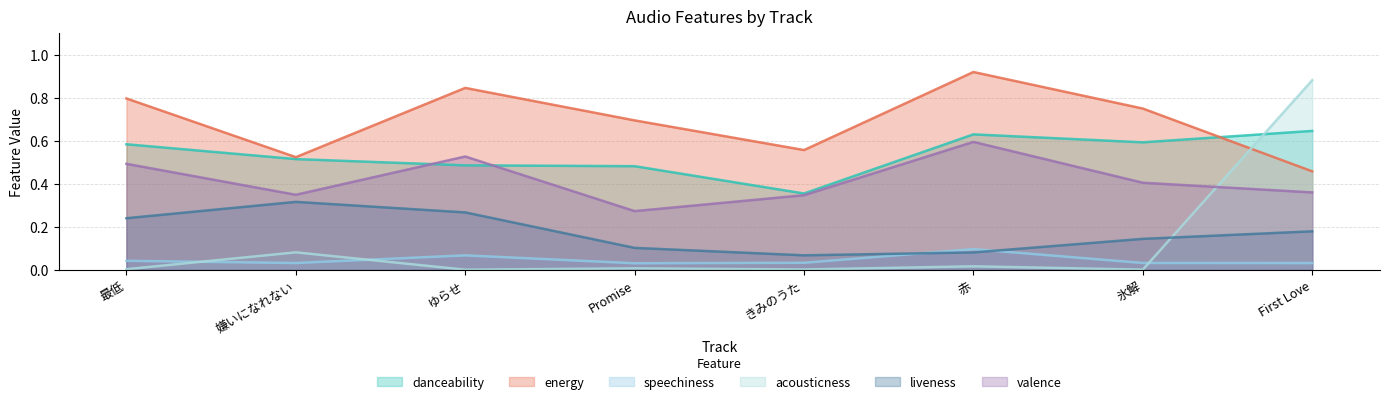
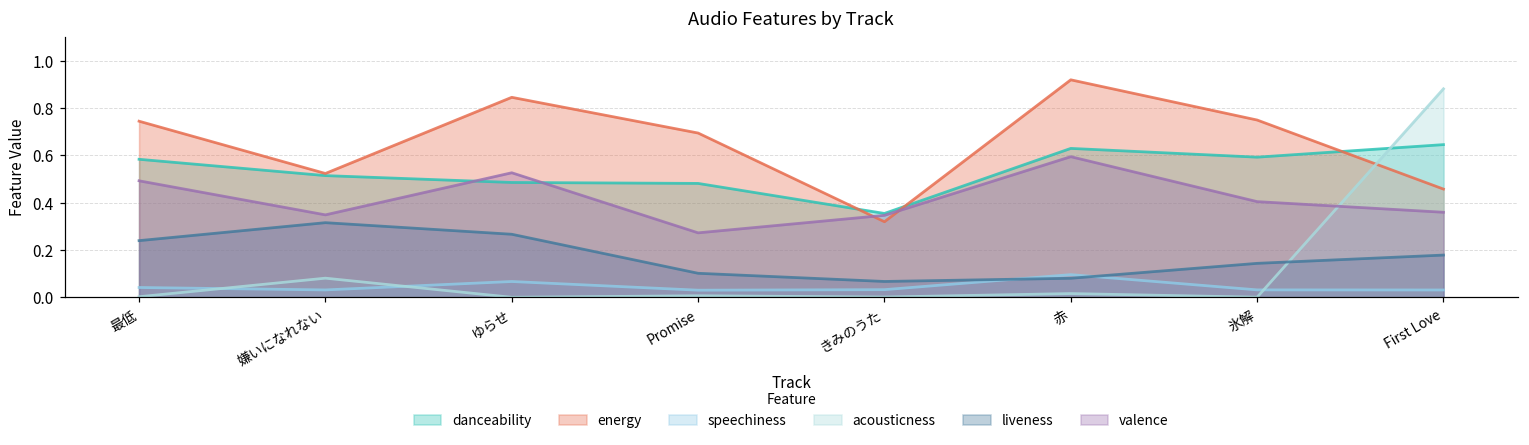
energy, 最低: 0.80 -> 0.75
energy, きみのうた: 0.56 -> 0.32
